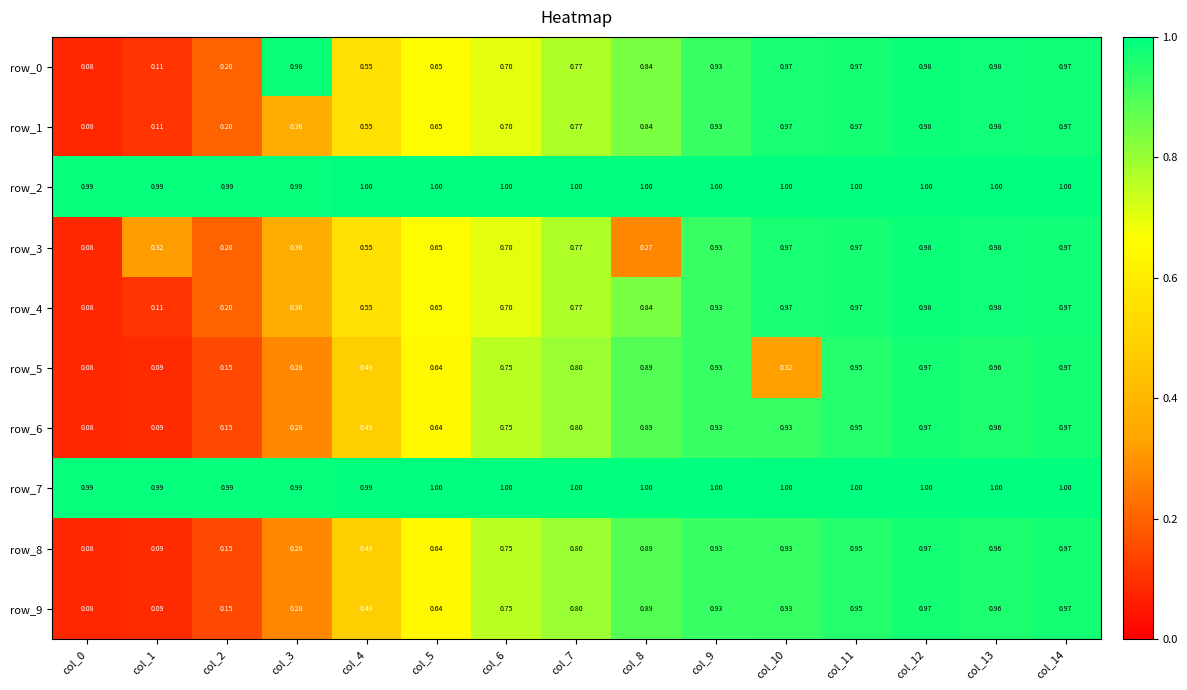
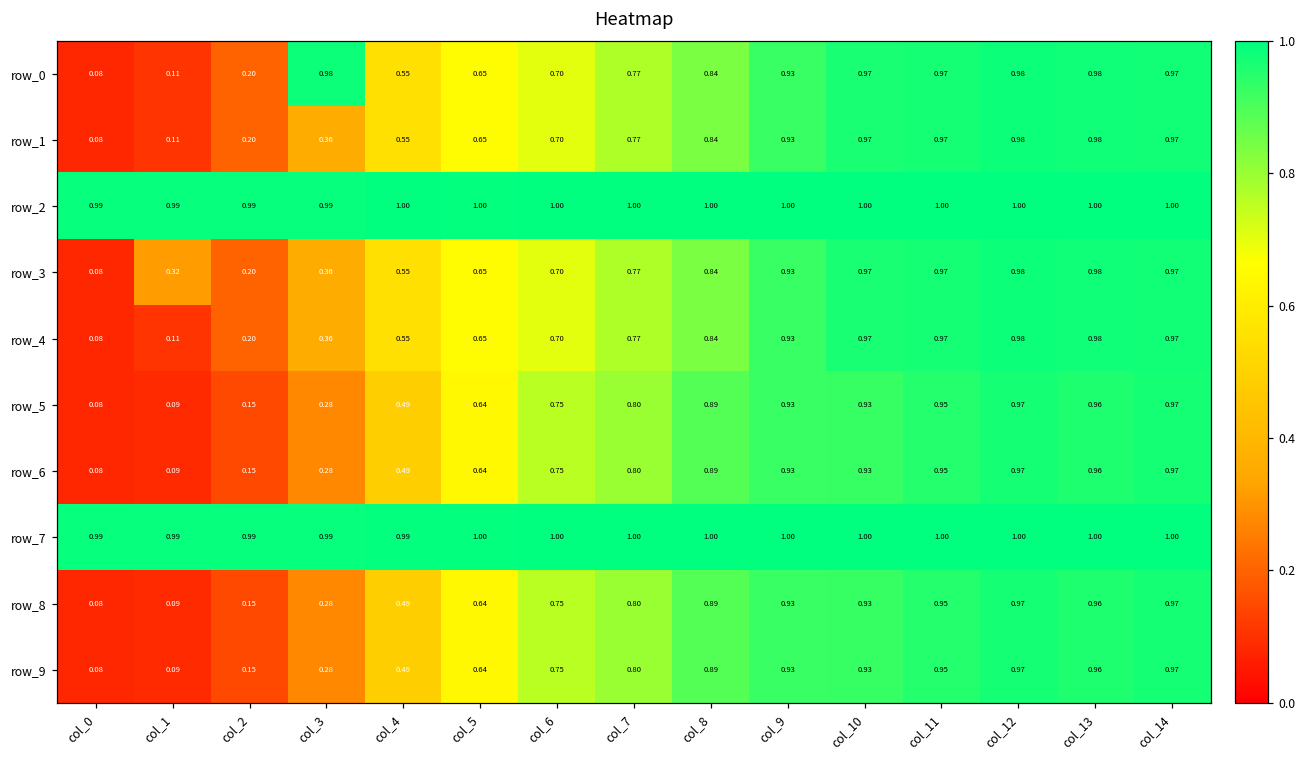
row_3, col_8: 0.27 -> 0.84
row_5, col_10: 0.32 -> 0.93
